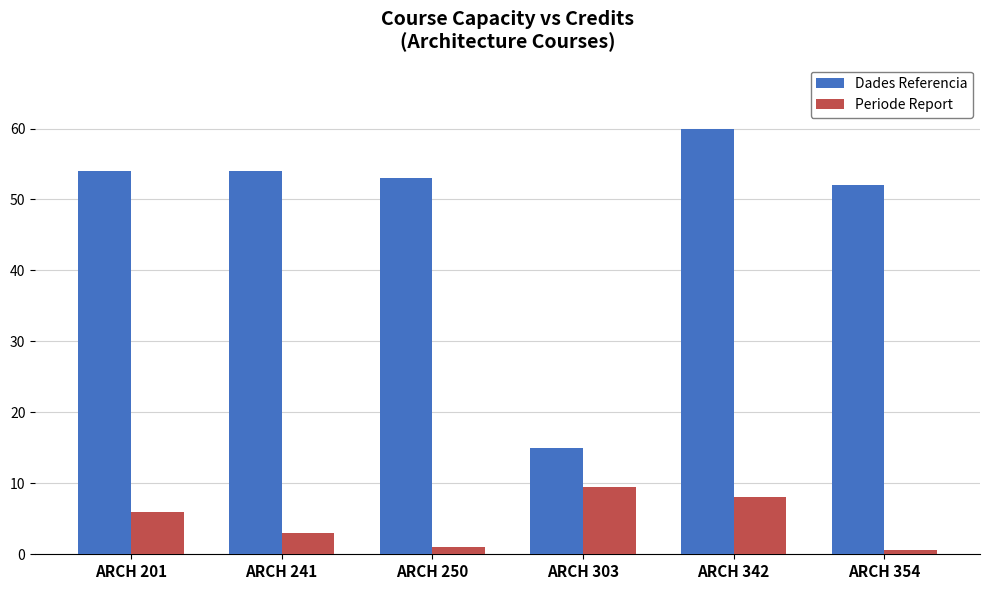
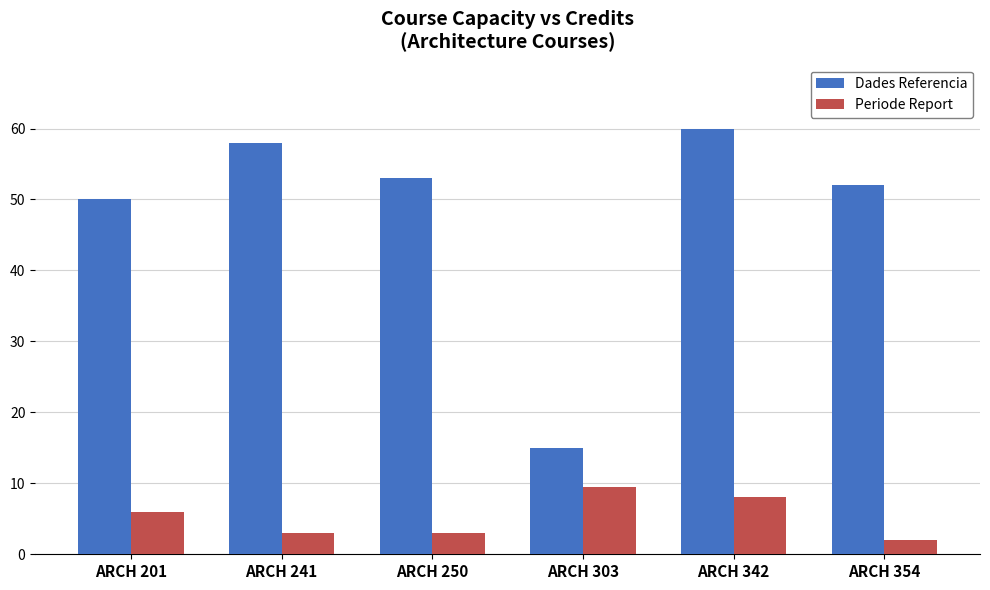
Dades Referencia, ARCH 201: 54 -> 50
Dades Referencia, ARCH 241: 54 -> 58
Periode Report, ARCH 250: 1 -> 3
Periode Report, ARCH 354: 1 -> 2
